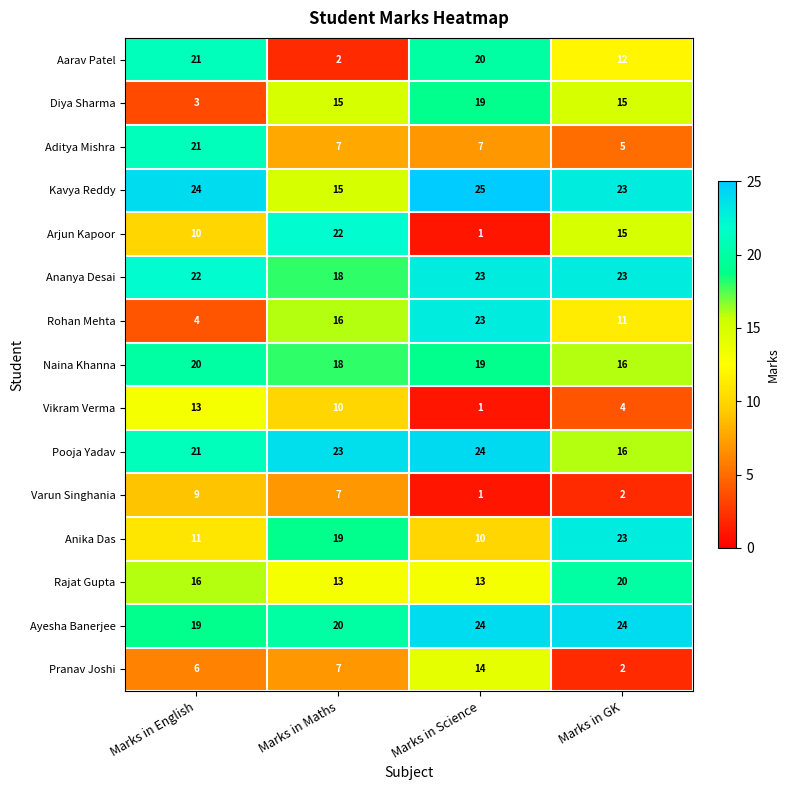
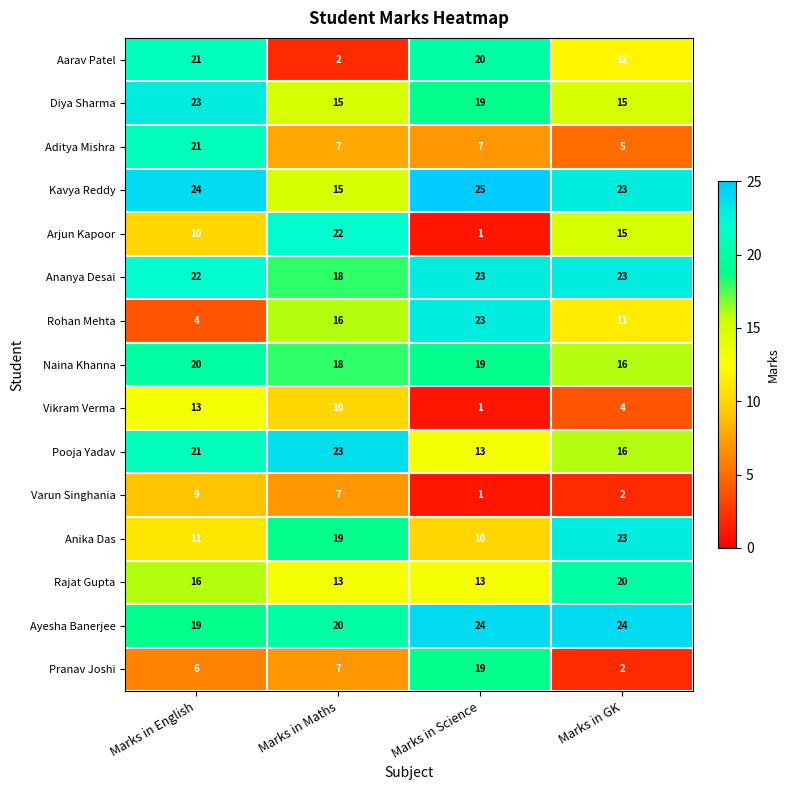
Diya Sharma, Marks in English: 3 -> 23
Pooja Yadav, Marks in Science: 24 -> 13
Pranav Joshi, Marks in Science: 14 -> 19
